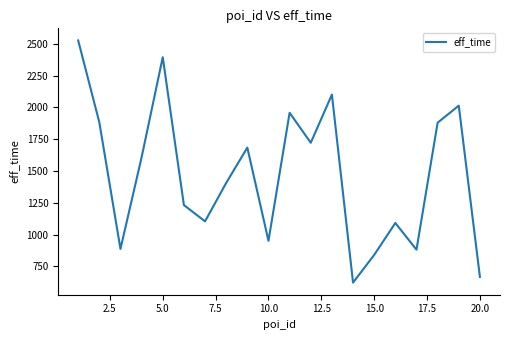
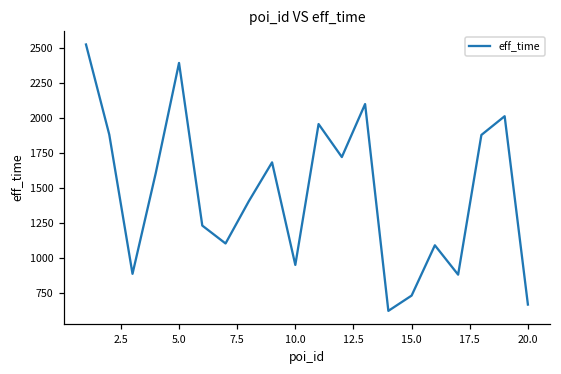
15.0: 840 -> 730
